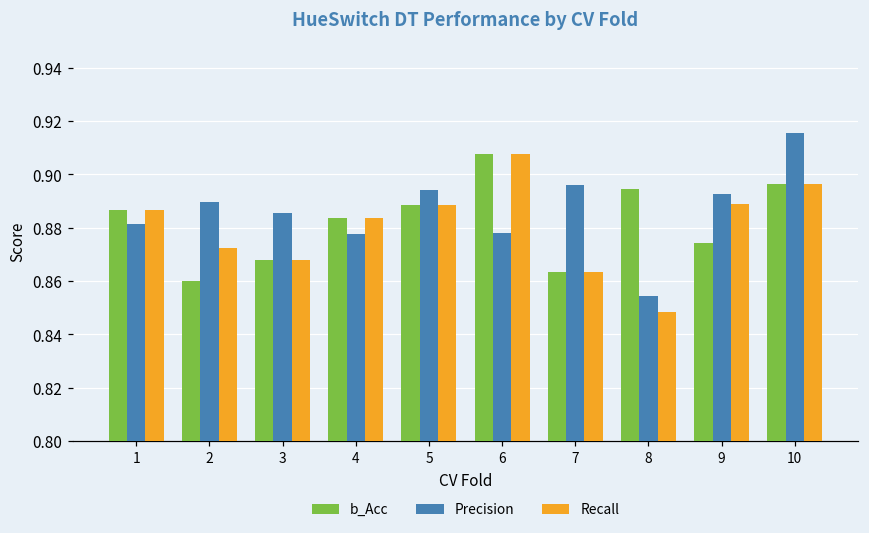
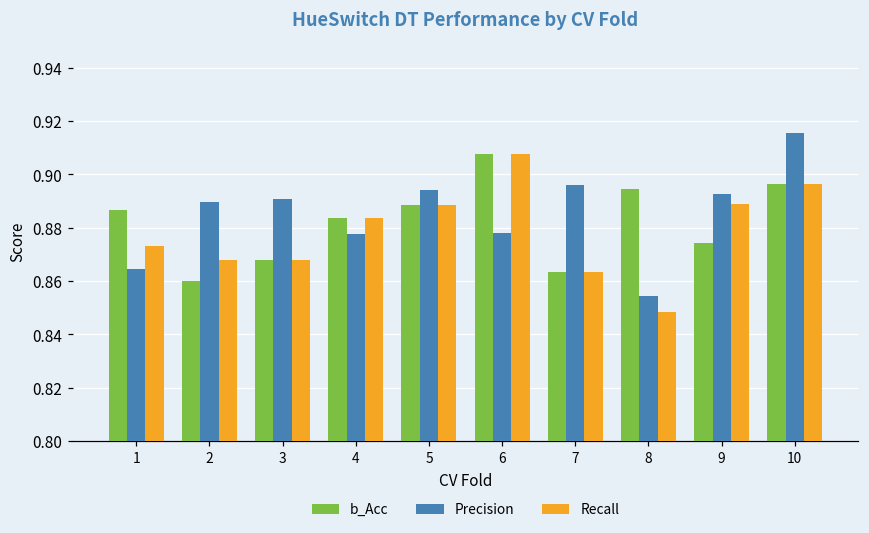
Precision, 1: 0.881 -> 0.864
Recall, 1: 0.886 -> 0.873
Recall, 2: 0.872 -> 0.868
Precision, 3: 0.885 -> 0.891
